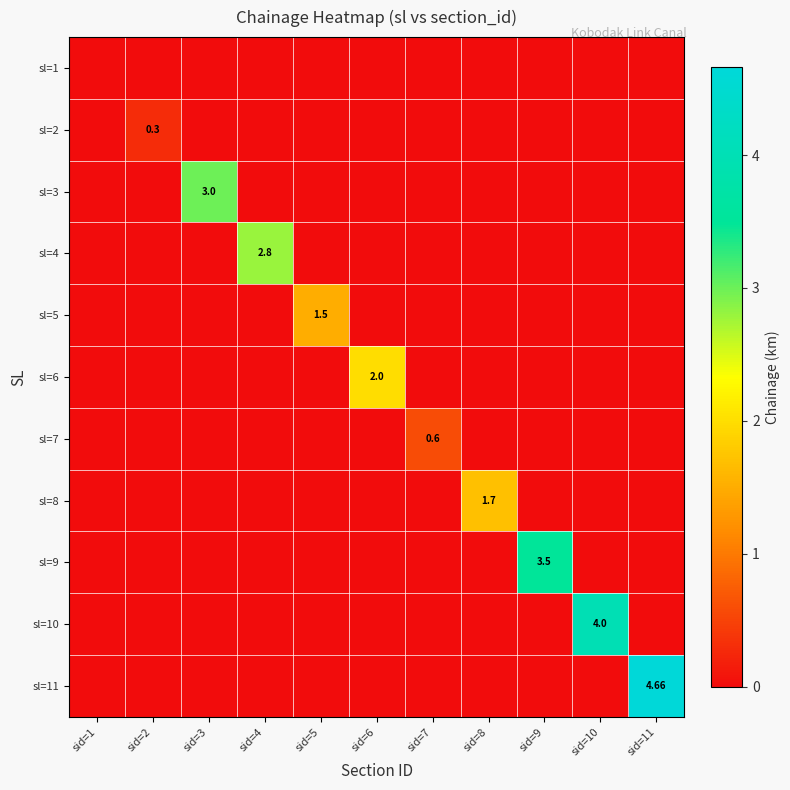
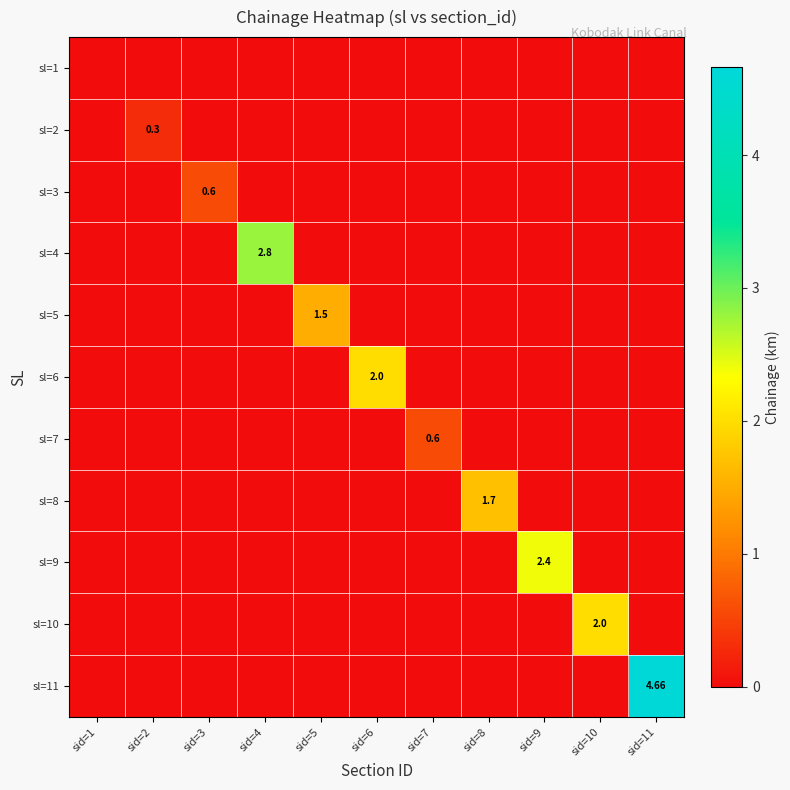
sl=3, sid=3: 3.0 -> 0.6
sl=9, sid=9: 3.5 -> 2.4
sl=10, sid=10: 4.0 -> 2.0
